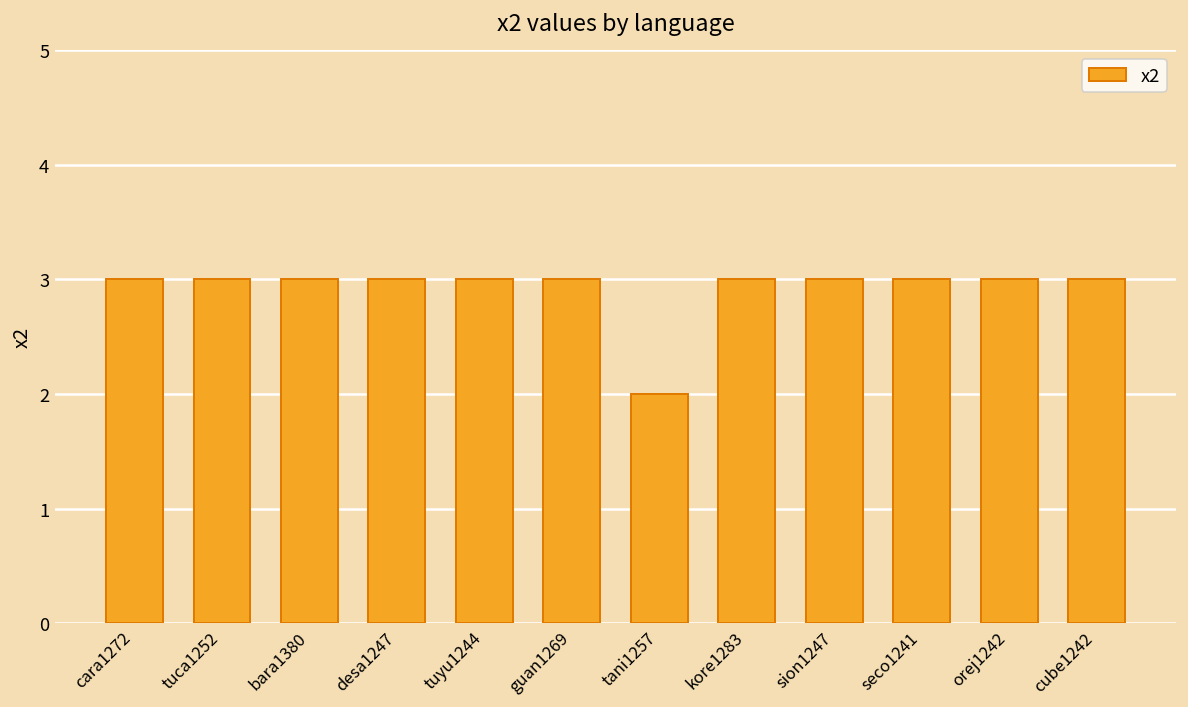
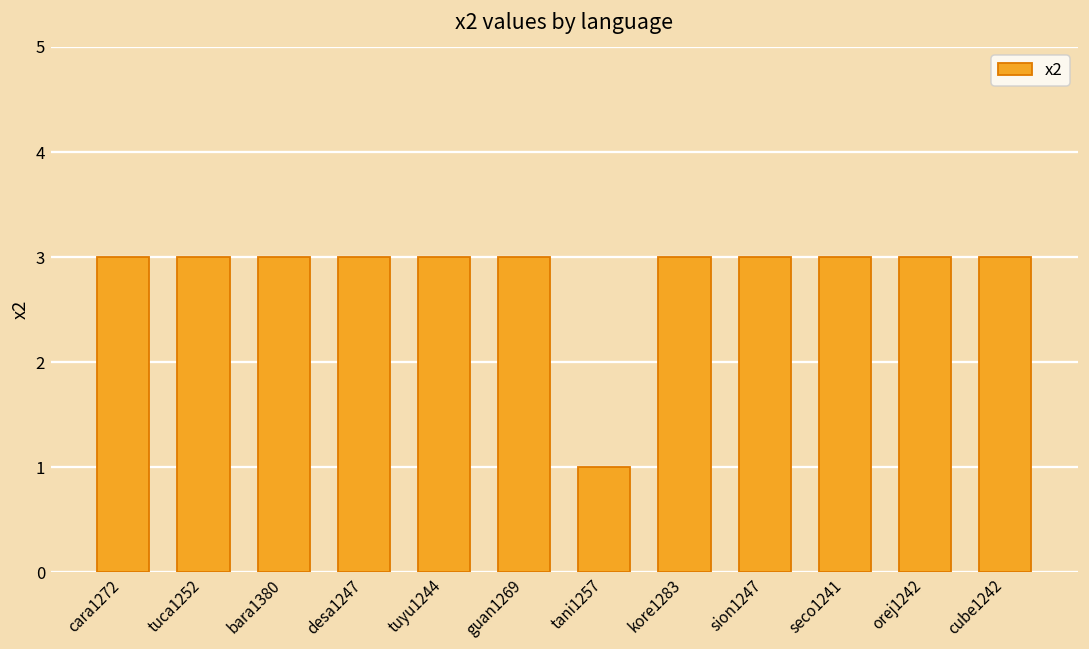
tani1257: 2 -> 1
